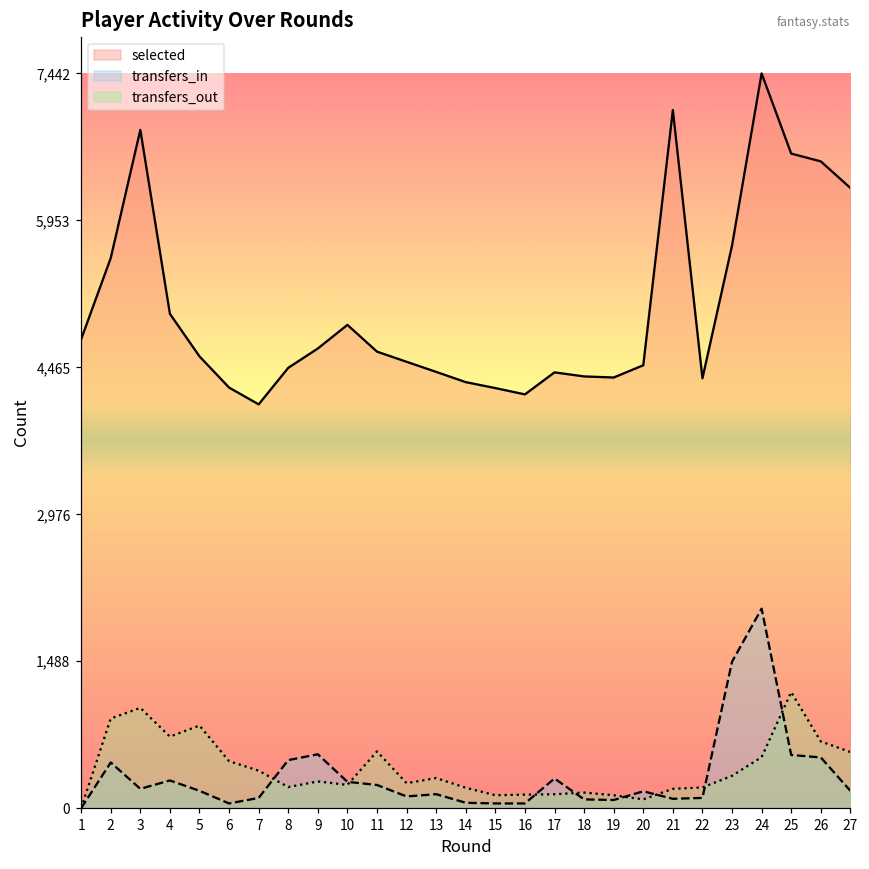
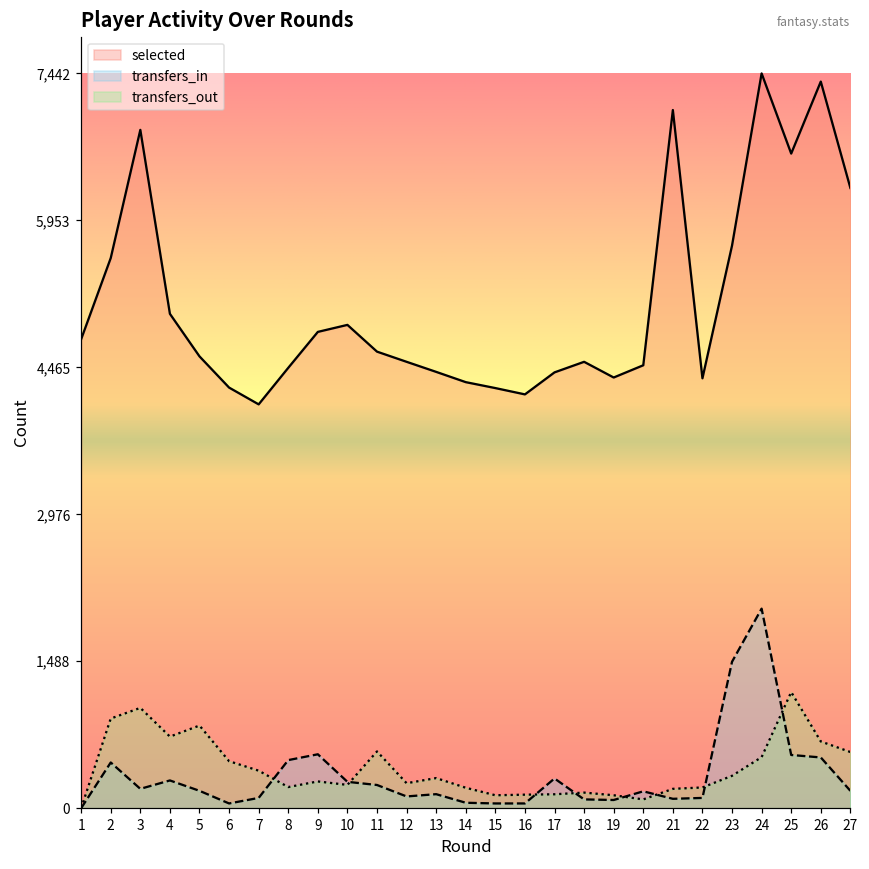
selected, 9: 4,700 -> 4,800
selected, 18: 4,400 -> 4,500
selected, 26: 6,600 -> 7,400
